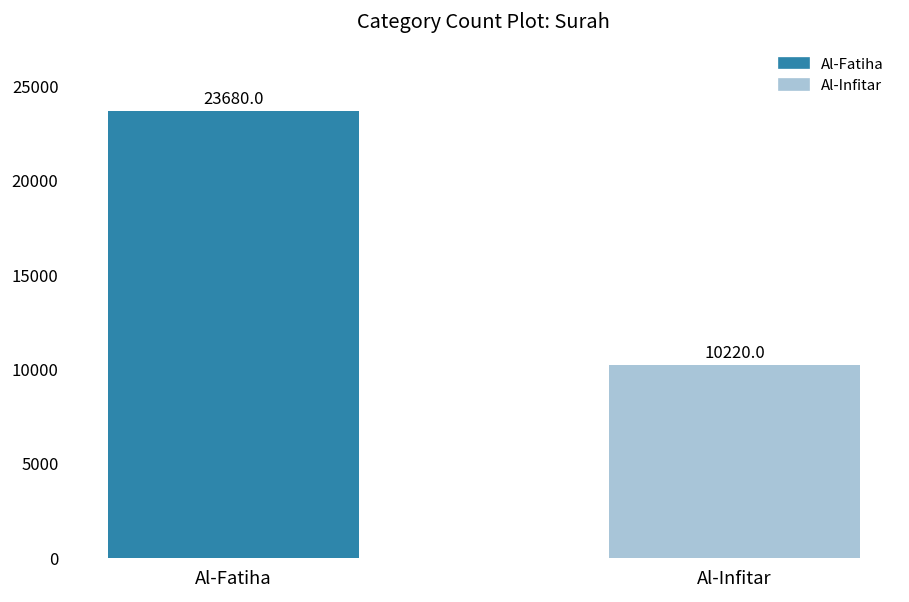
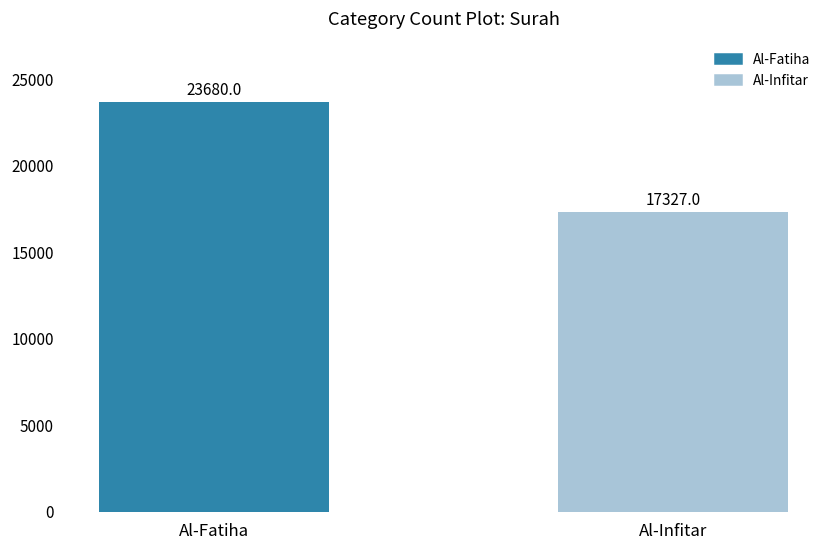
Al-Infitar: 10220.0 -> 17327.0
